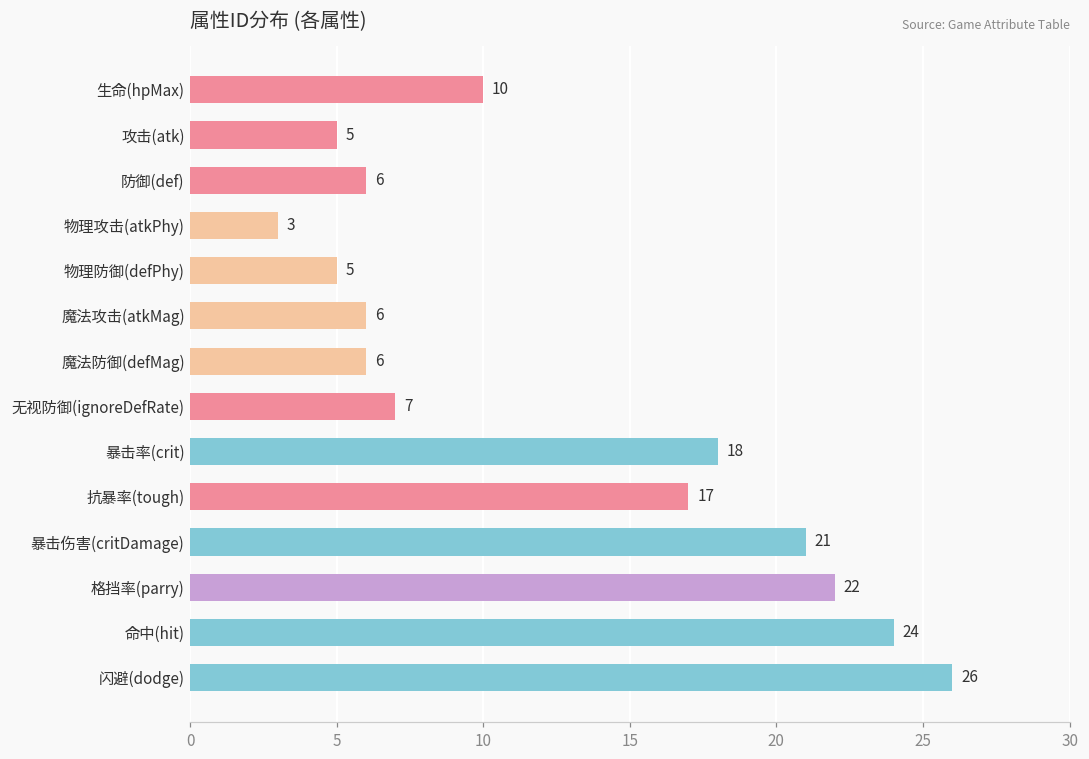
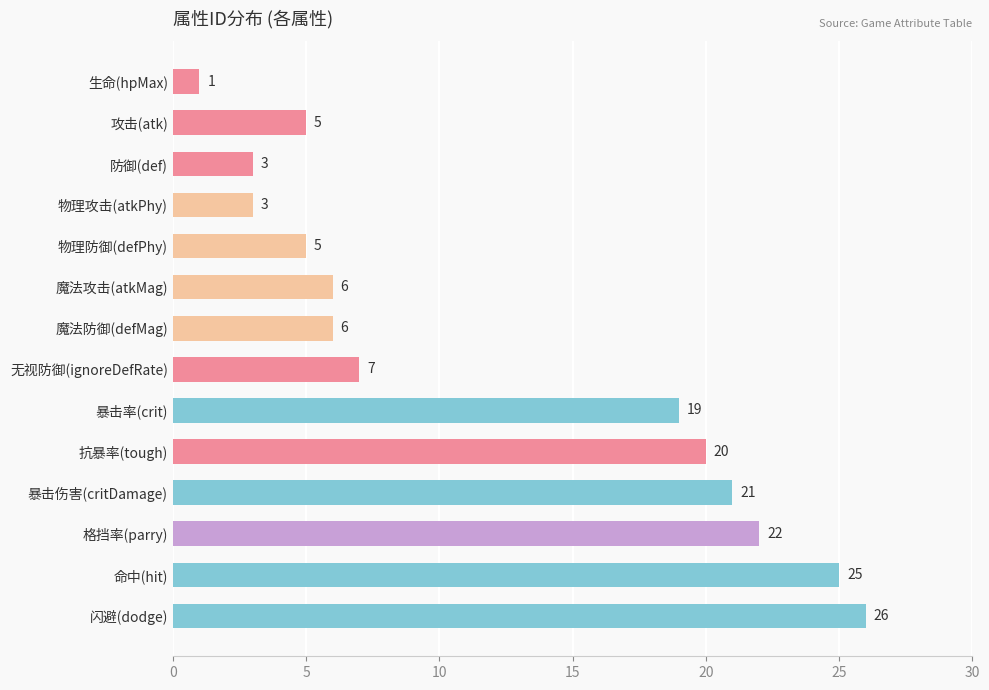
生命(hpMax): 10 -> 1
防御(def): 6 -> 3
暴击率(crit): 18 -> 19
抗暴率(tough): 17 -> 20
命中(hit): 24 -> 25
